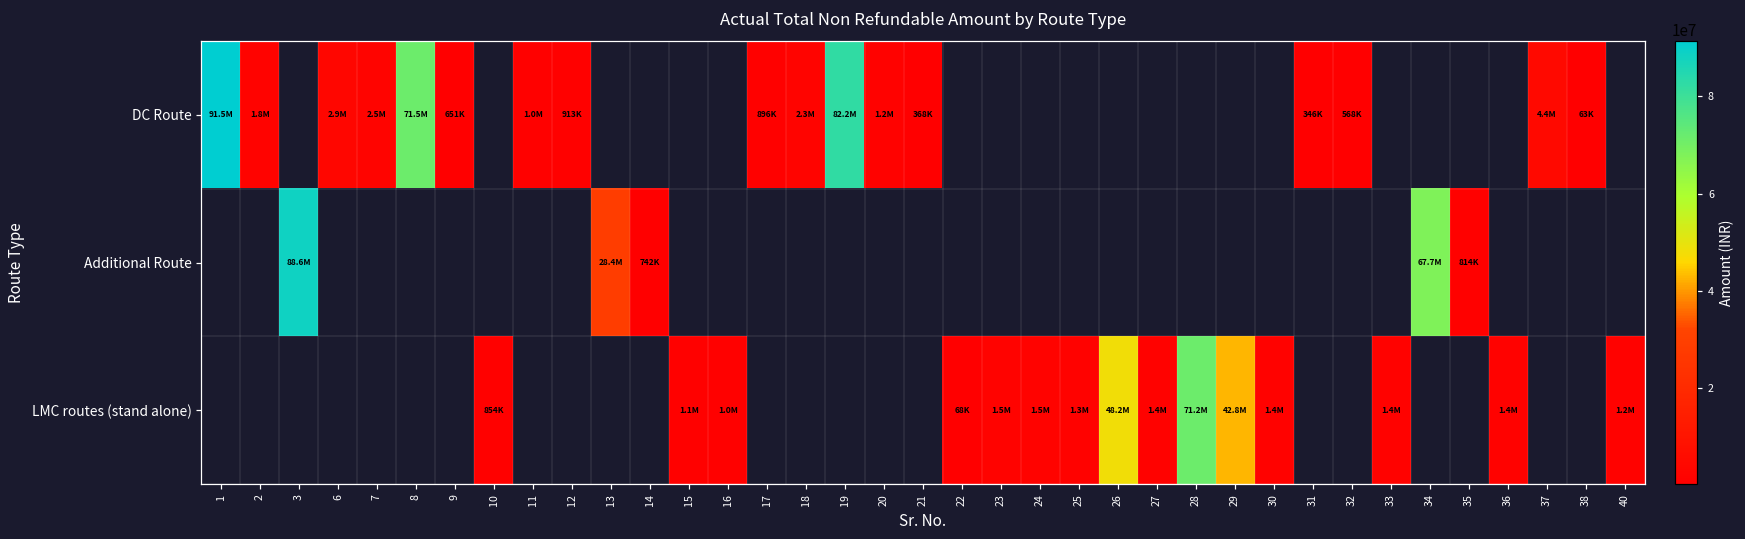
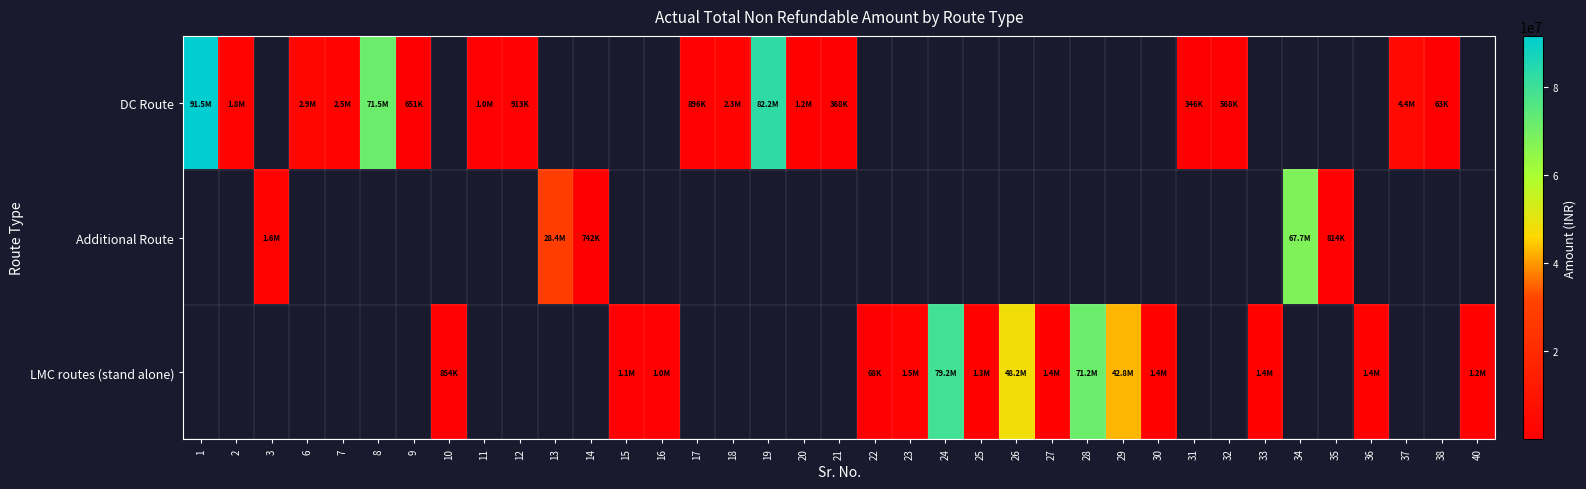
Additional Route, 3: 88.6M -> 1.6M
LMC routes (stand alone), 24: 1.5M -> 79.2M
